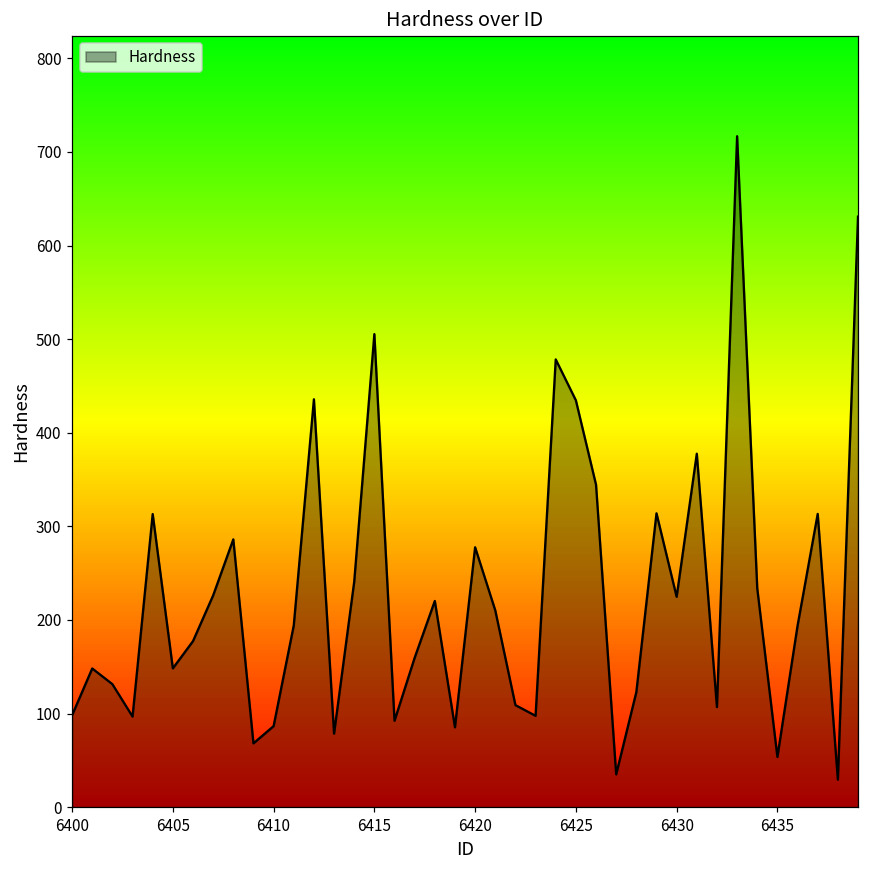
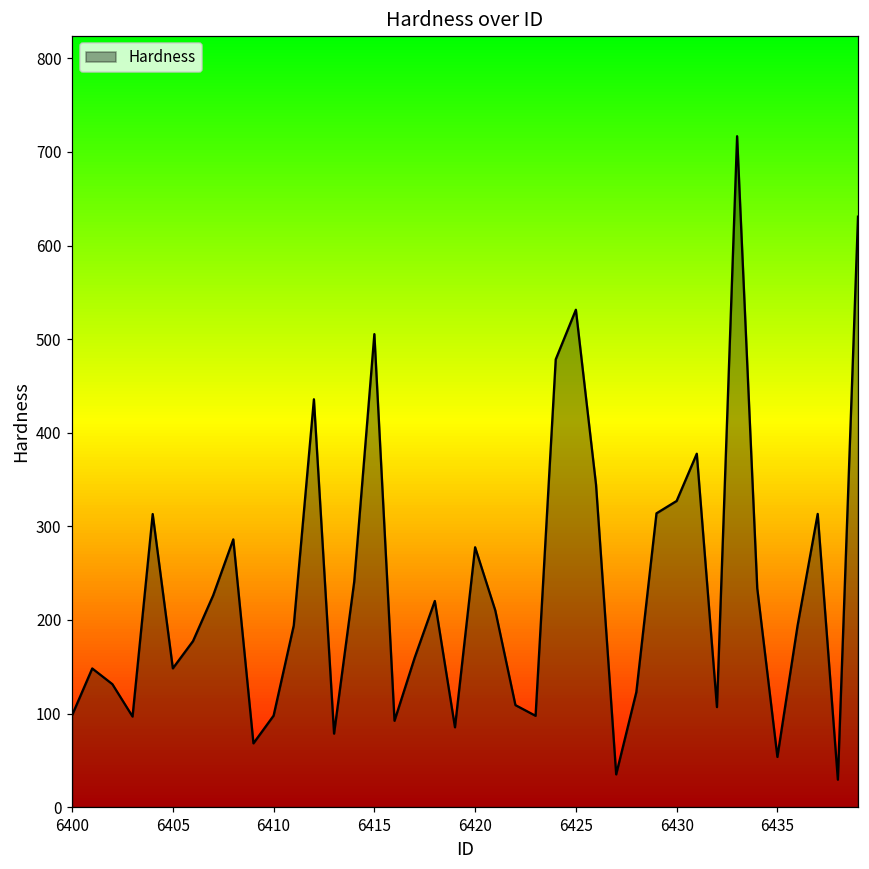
6410: 90 -> 100
6425: 430 -> 530
6430: 220 -> 330
